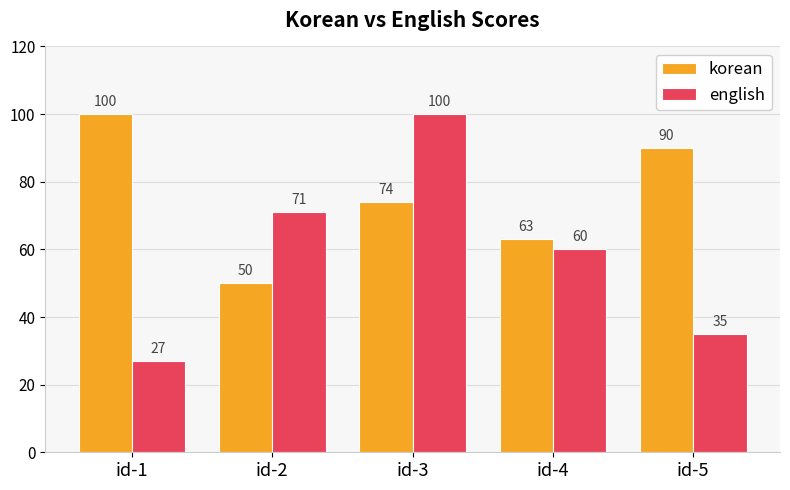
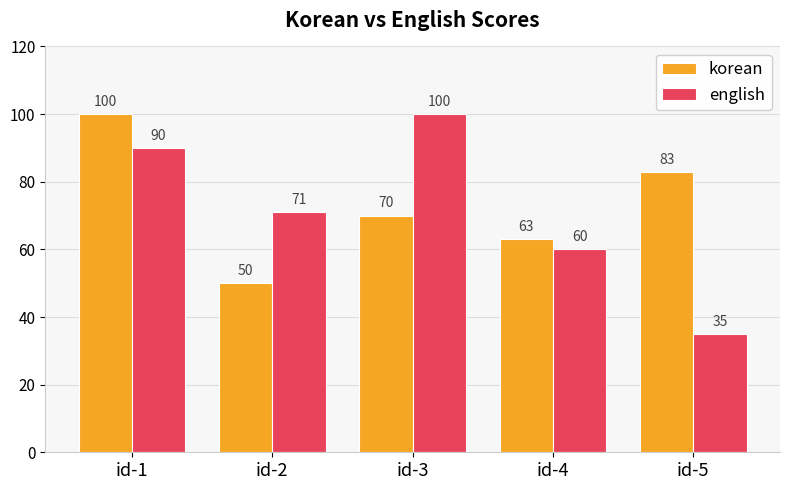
english, id-1: 27 -> 90
korean, id-3: 74 -> 70
korean, id-5: 90 -> 83
